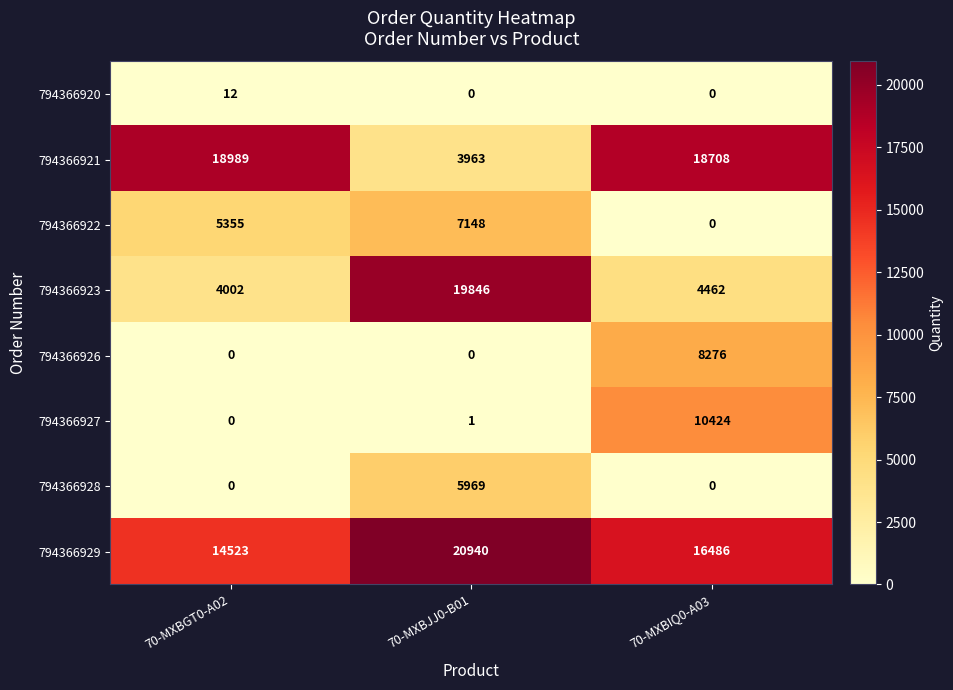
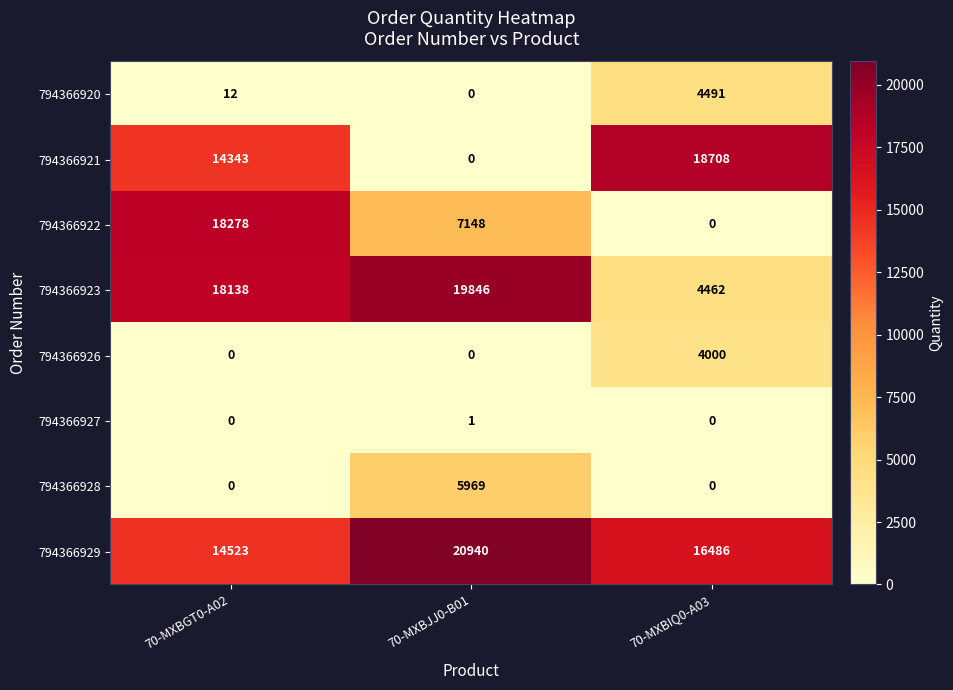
794366920, 70-MXBIQ0-A03: 0 -> 4491
794366921, 70-MXBGT0-A02: 18989 -> 14343
794366921, 70-MXBJJ0-B01: 3963 -> 0
794366922, 70-MXBGT0-A02: 5355 -> 18278
794366923, 70-MXBGT0-A02: 4002 -> 18138
794366926, 70-MXBIQ0-A03: 8276 -> 4000
794366927, 70-MXBIQ0-A03: 10424 -> 0
